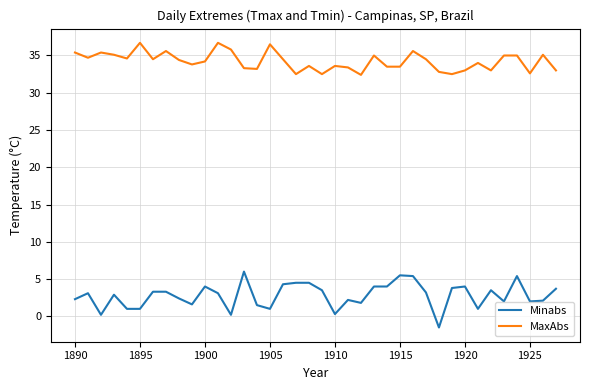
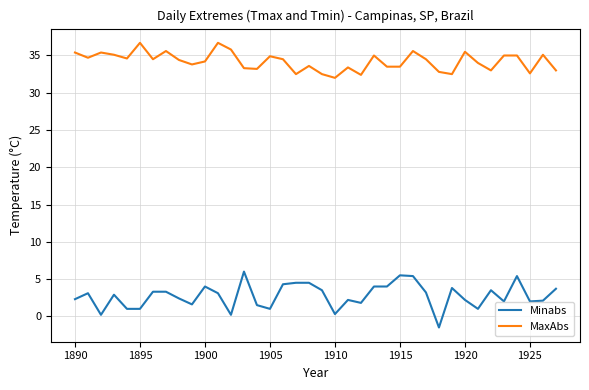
MaxAbs, 1905: 37 -> 35
MaxAbs, 1910: 34 -> 32
Minabs, 1920: 4 -> 2
MaxAbs, 1920: 33 -> 36
